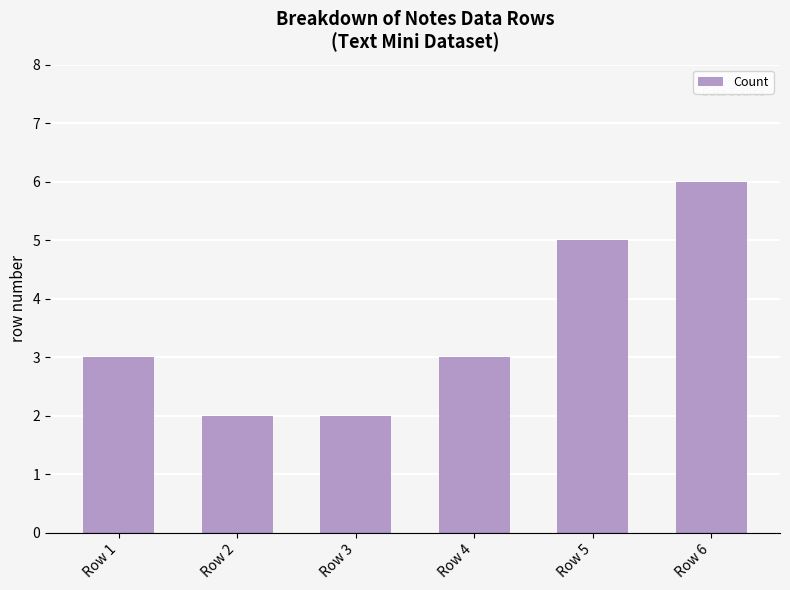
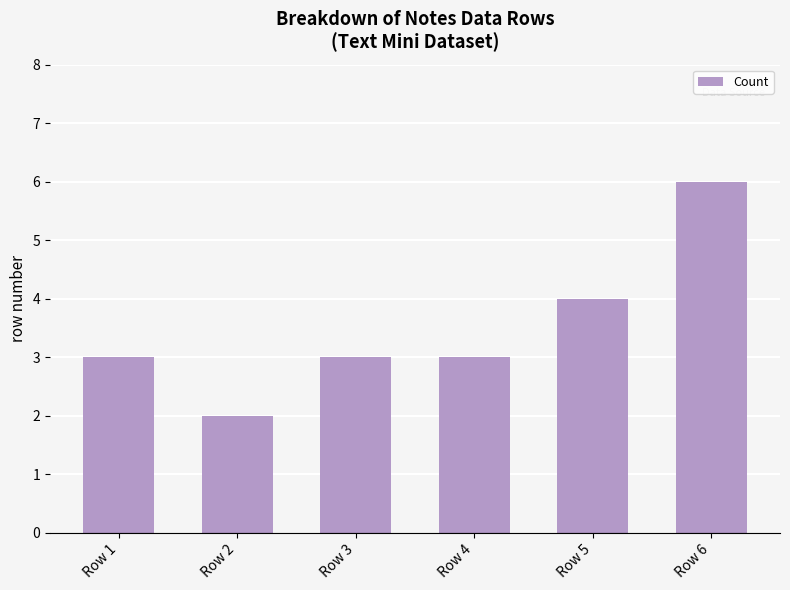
Row 3: 2 -> 3
Row 5: 5 -> 4
